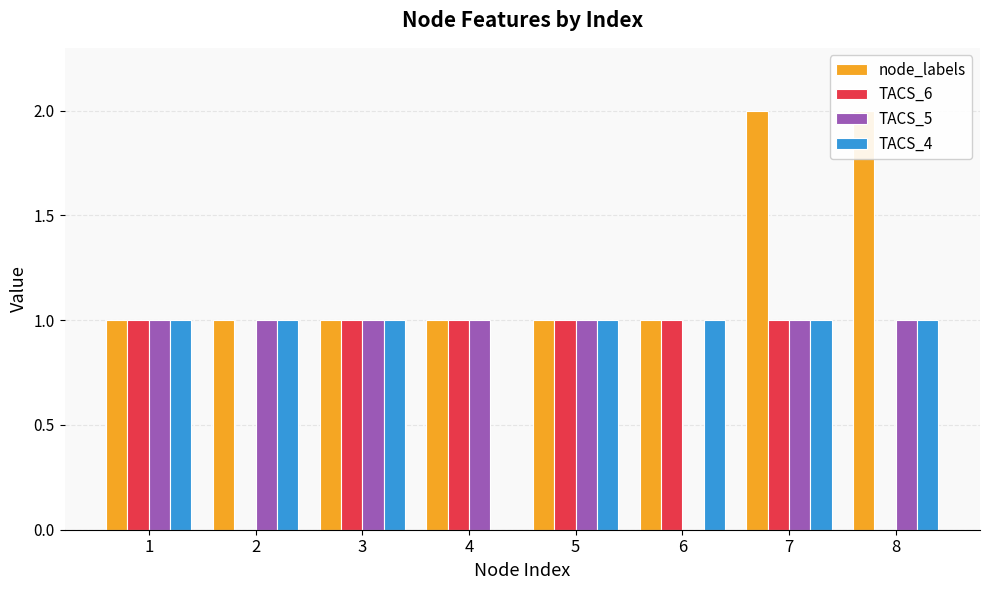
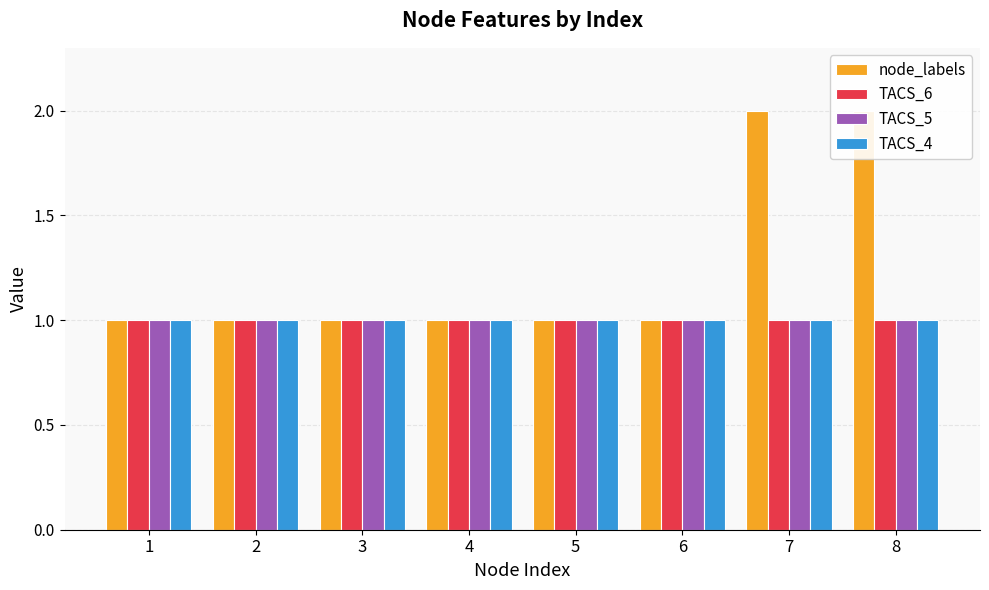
TACS_6, 2: 0 -> 1
TACS_4, 4: 0 -> 1
TACS_5, 6: 0 -> 1
TACS_6, 8: 0 -> 1
